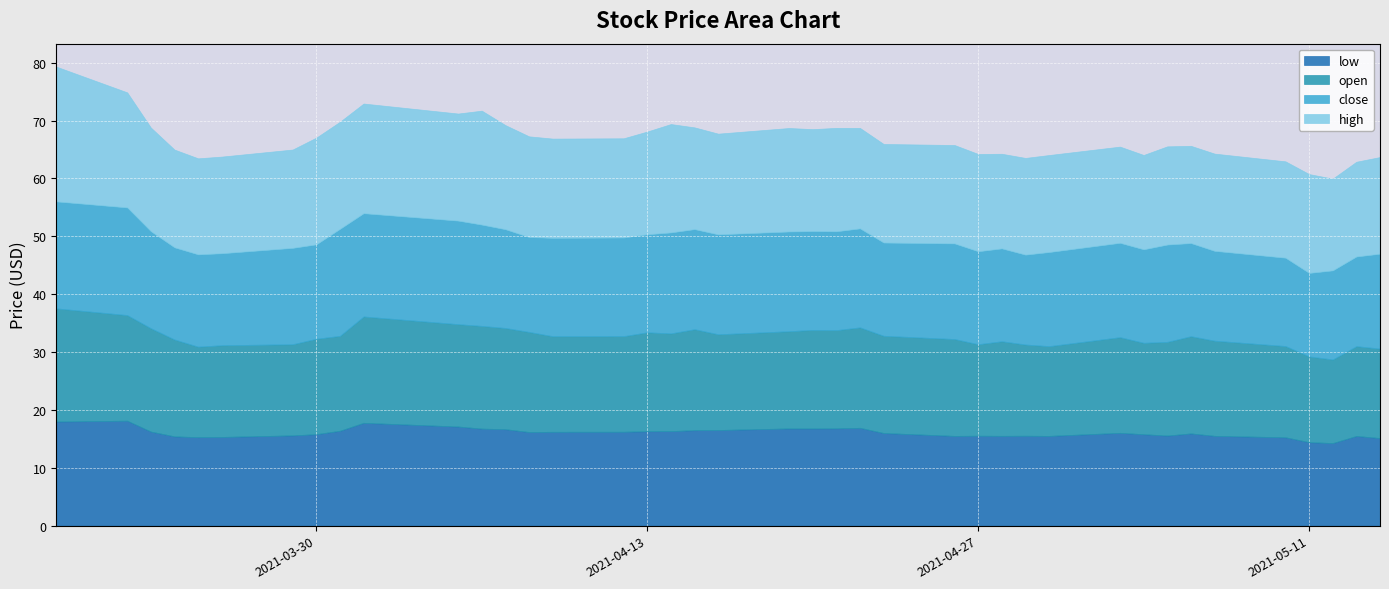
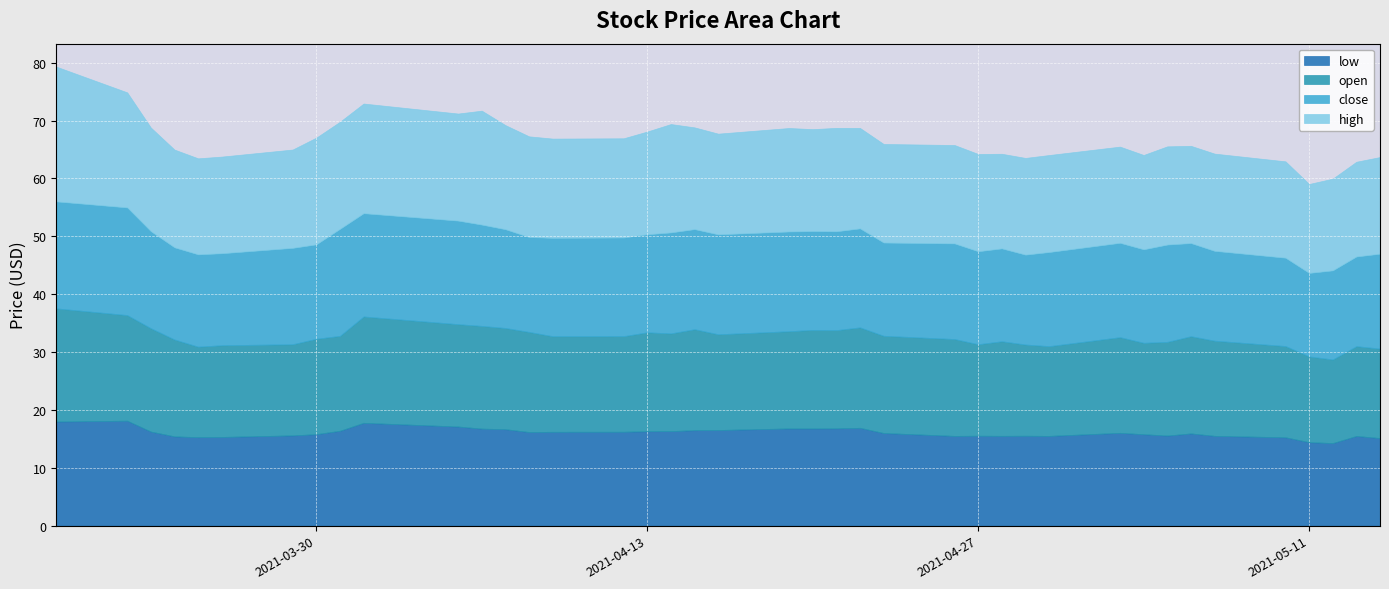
high, 2021-05-11: 17 -> 15
